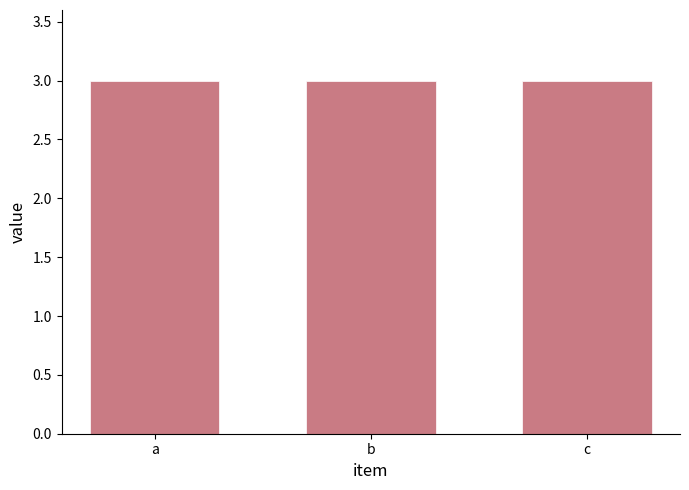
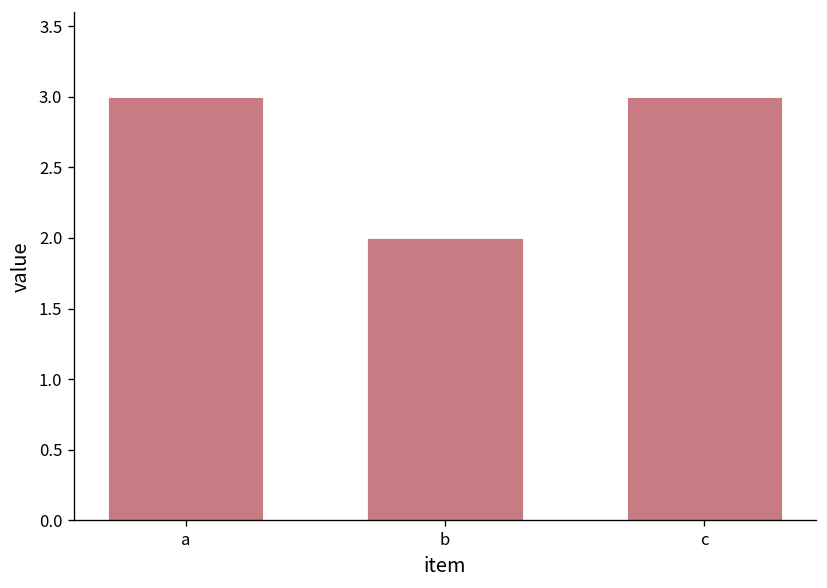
b: 3 -> 2
